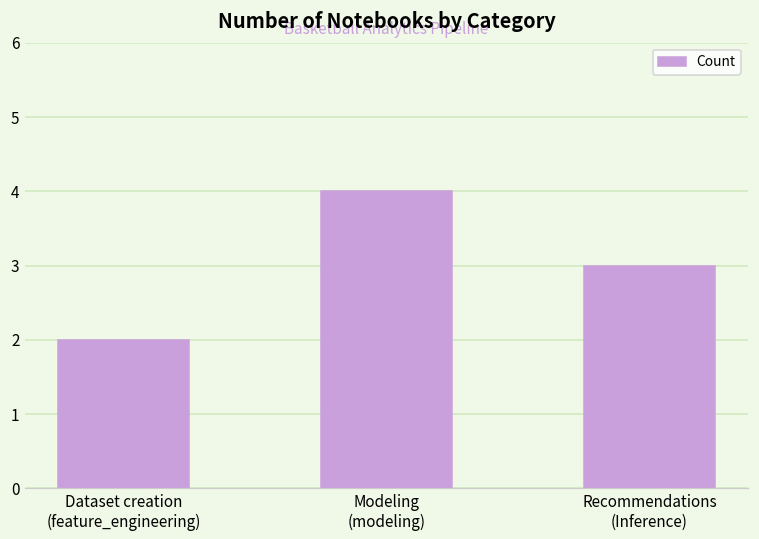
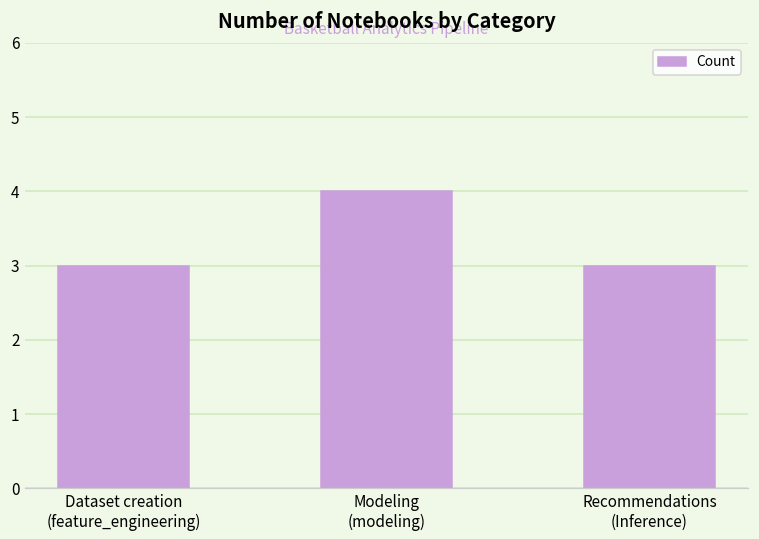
Dataset creation (feature_engineering): 2 -> 3
